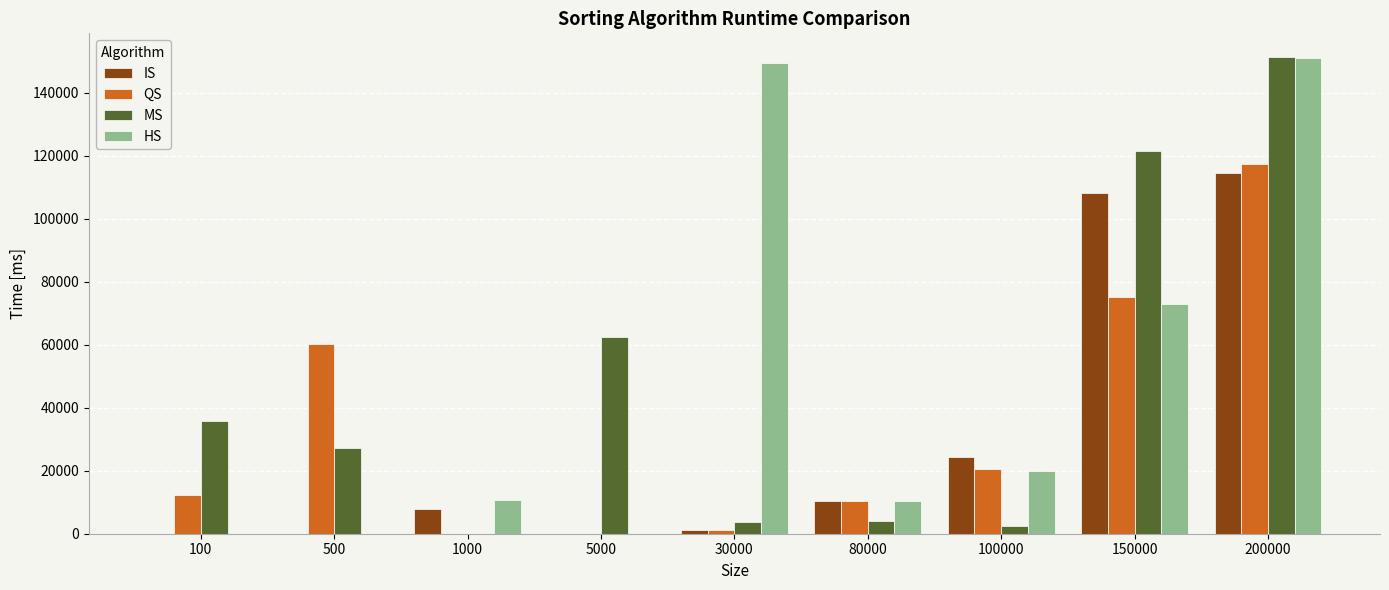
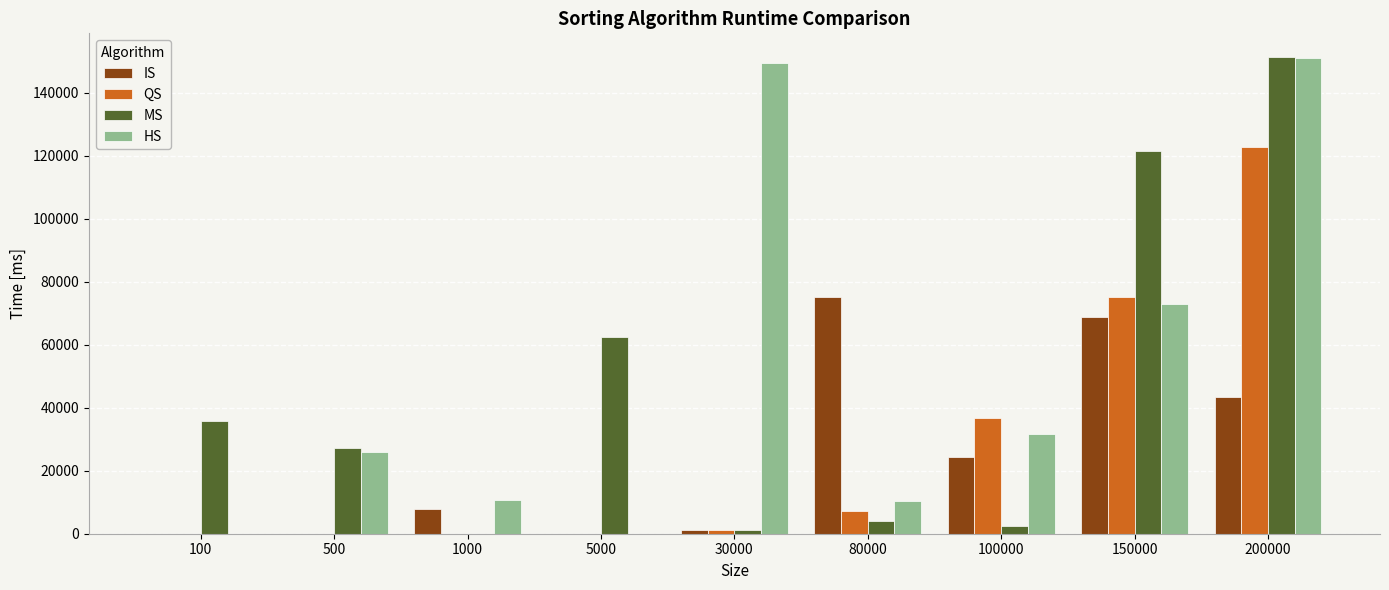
QS, 100: 12000 -> 0
QS, 500: 60000 -> 0
HS, 500: 0 -> 26000
MS, 30000: 4000 -> 1000
IS, 80000: 10000 -> 75000
QS, 80000: 10000 -> 7000
QS, 100000: 20000 -> 37000
HS, 100000: 20000 -> 32000
IS, 150000: 108000 -> 69000
IS, 200000: 115000 -> 43000
QS, 200000: 118000 -> 123000
